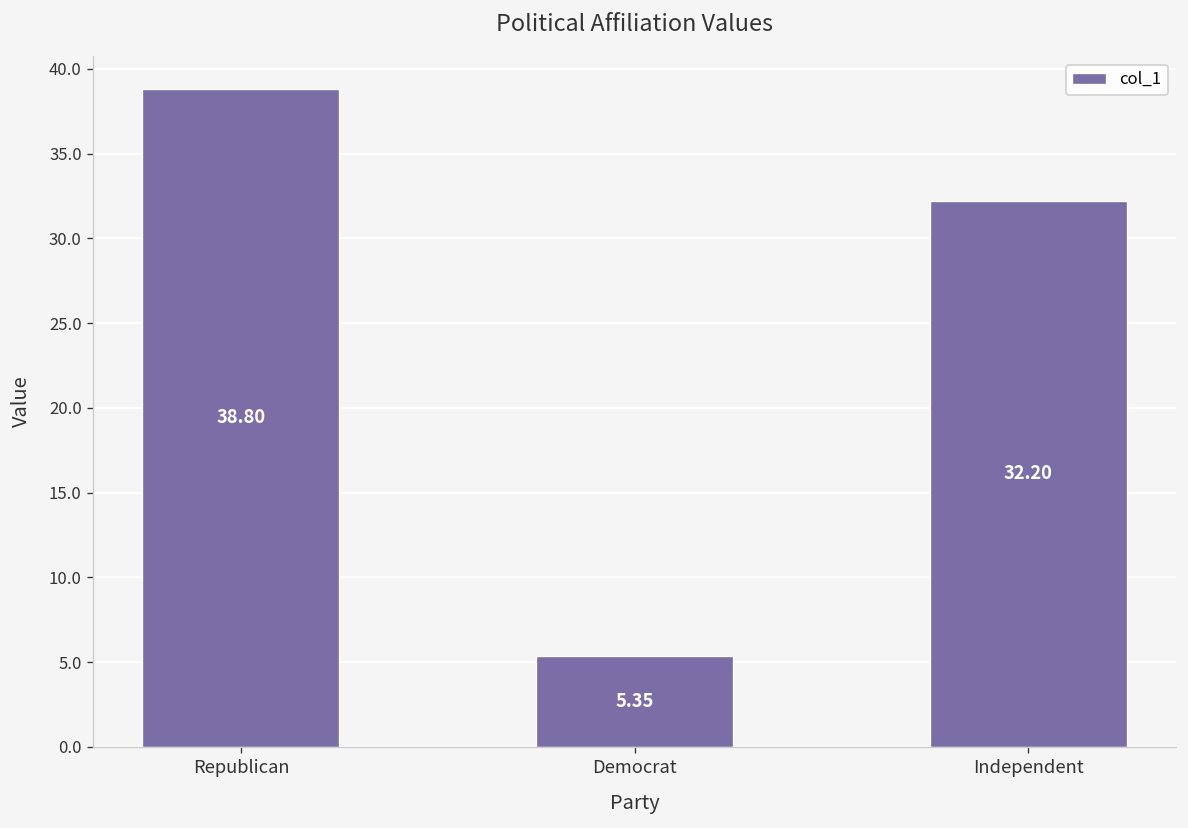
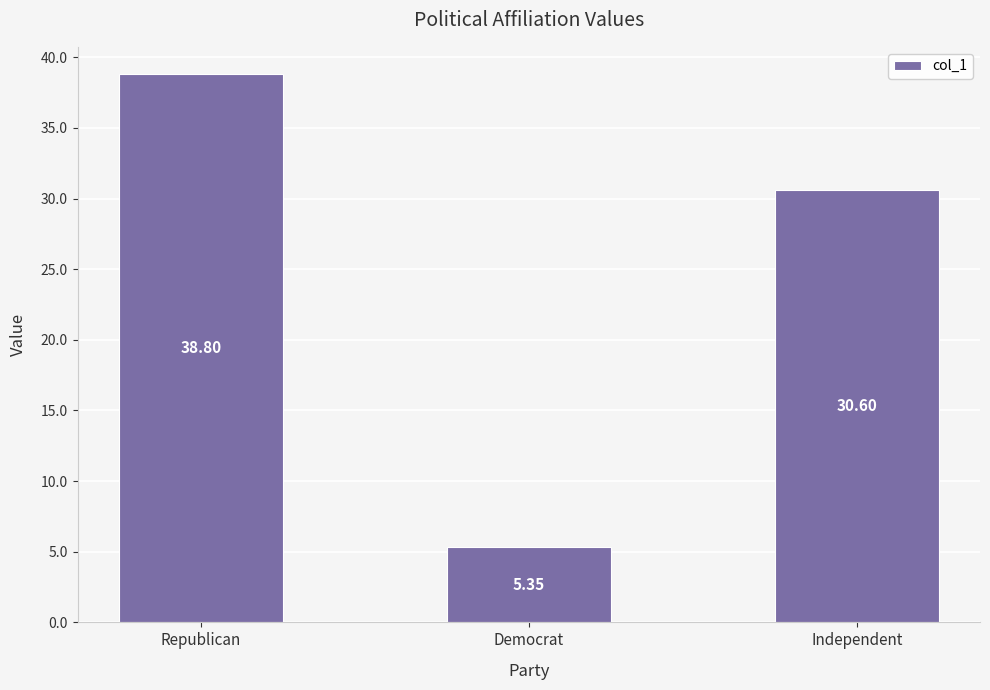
Independent: 32.20 -> 30.60
